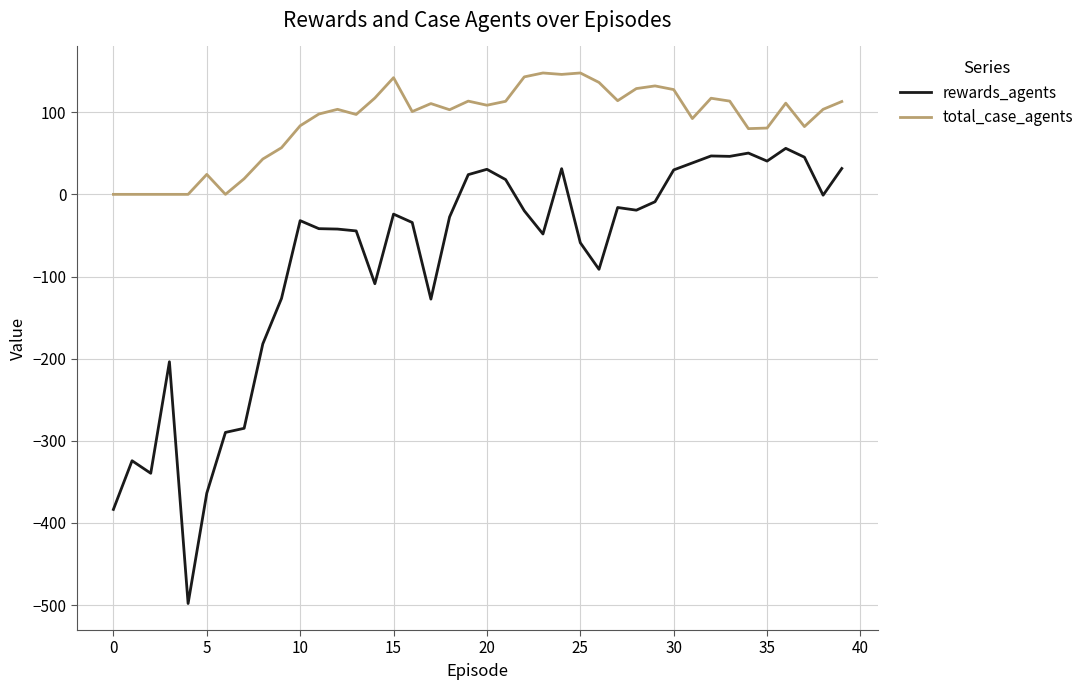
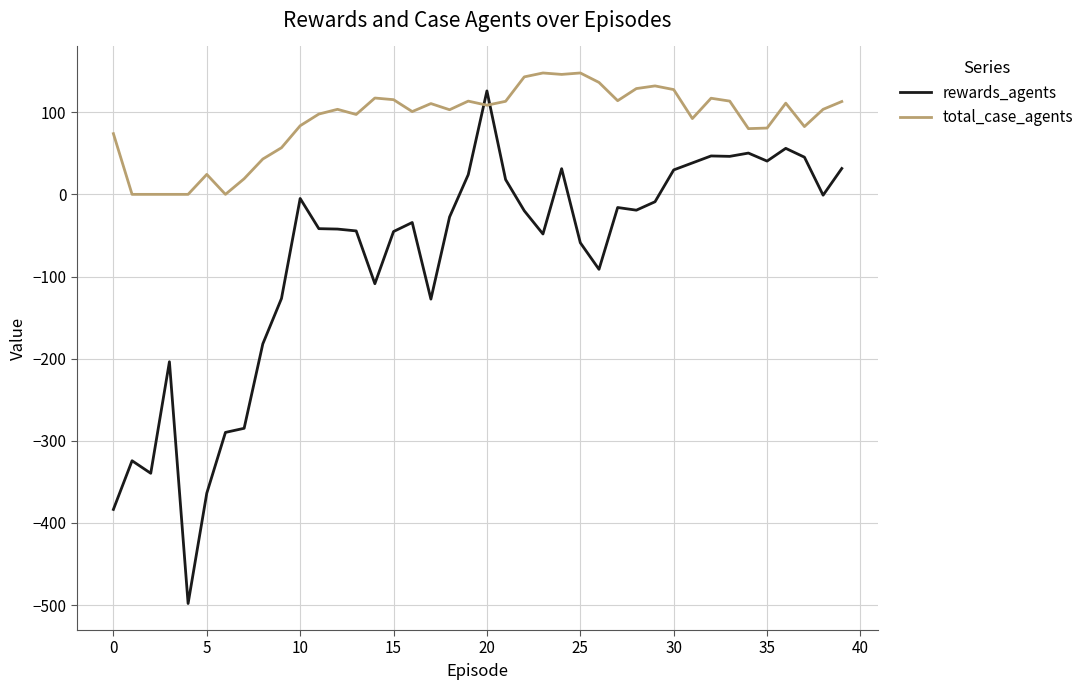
total_case_agents, 0: 0 -> 70
rewards_agents, 10: -30 -> -10
rewards_agents, 15: -20 -> -50
total_case_agents, 15: 140 -> 120
rewards_agents, 20: 30 -> 130
